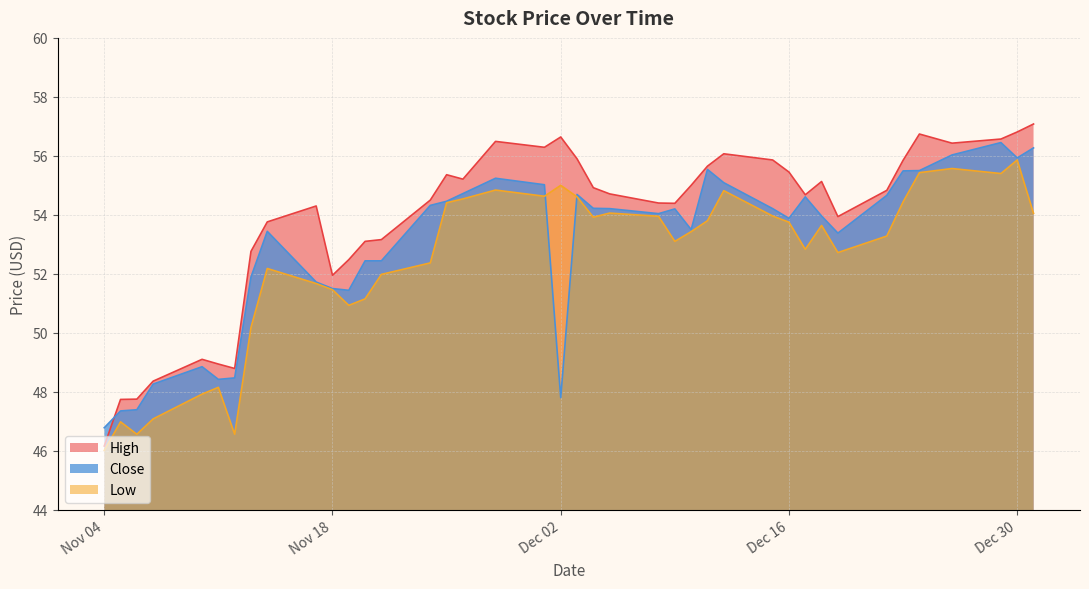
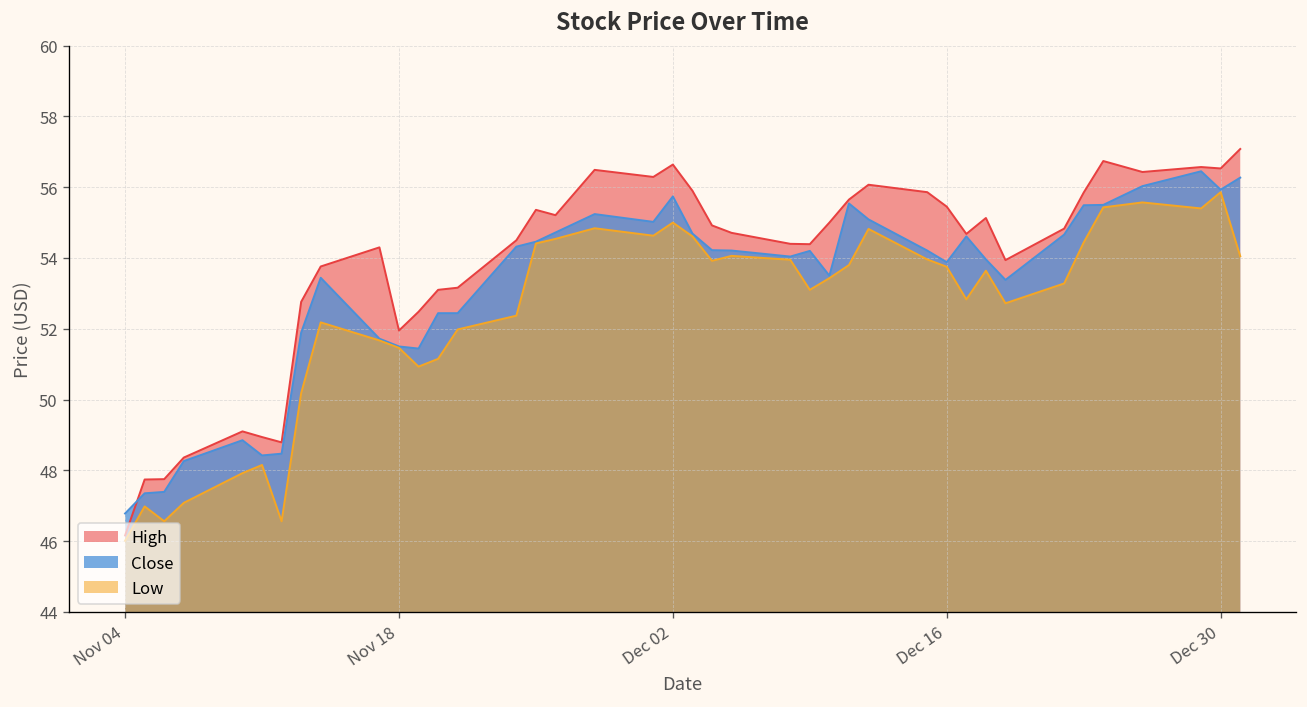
Close, Dec 02: 47.8 -> 55.7
High, Dec 30: 56.8 -> 56.5
